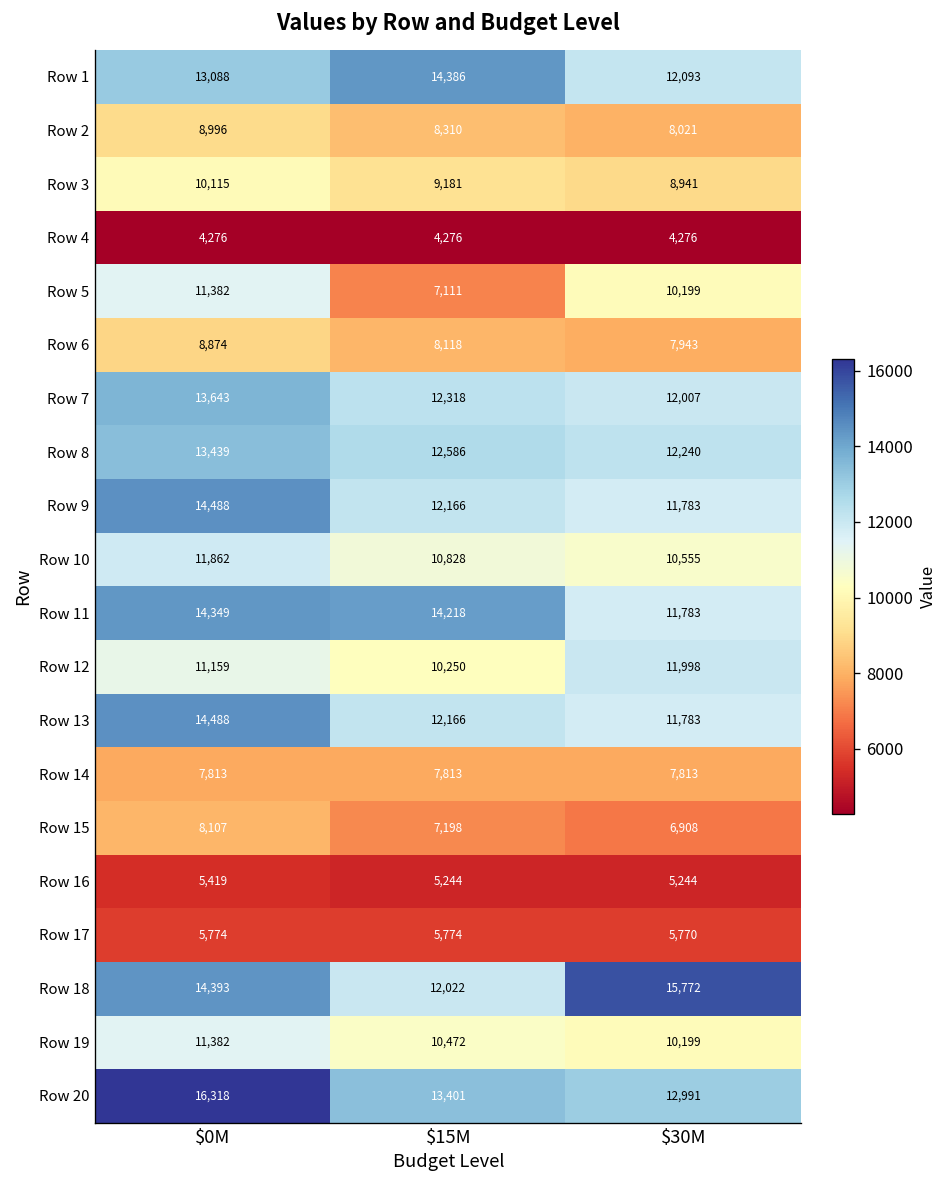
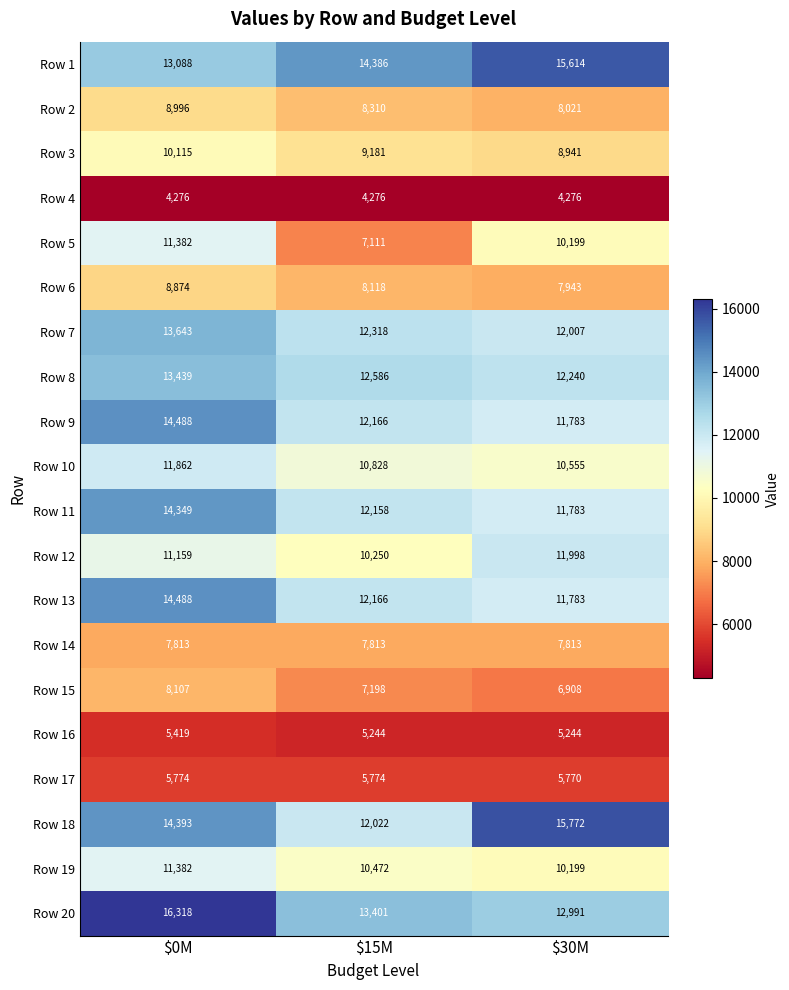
Row 1, $30M: 12,093 -> 15,614
Row 11, $15M: 14,218 -> 12,158
